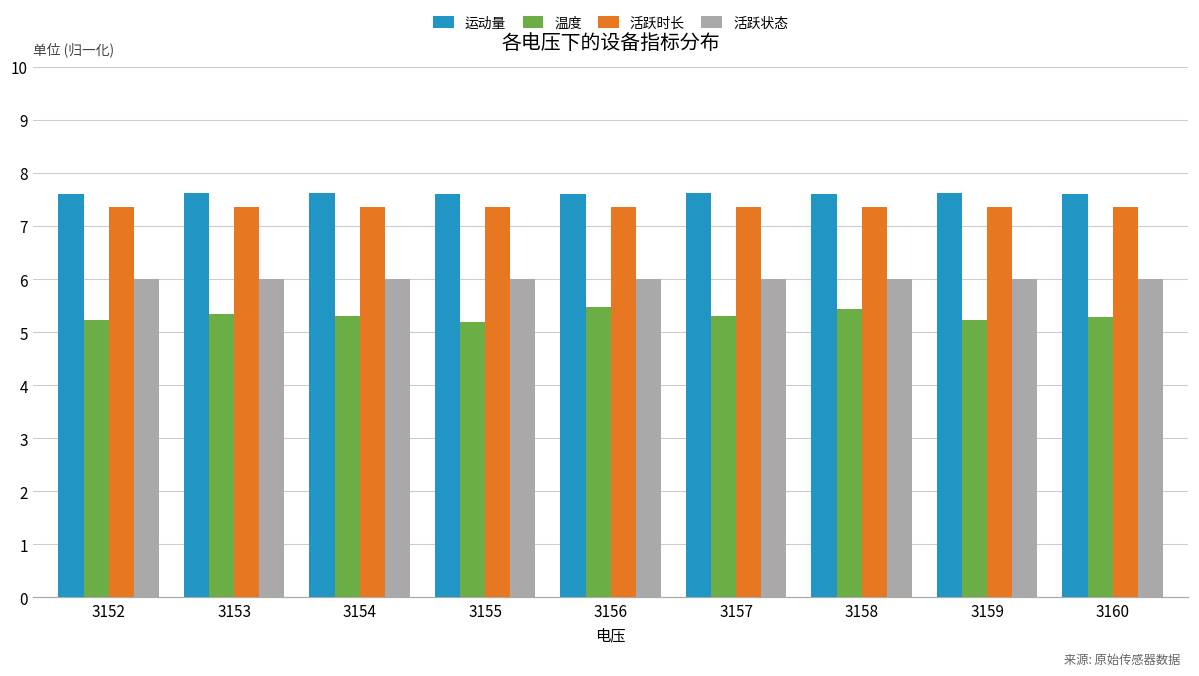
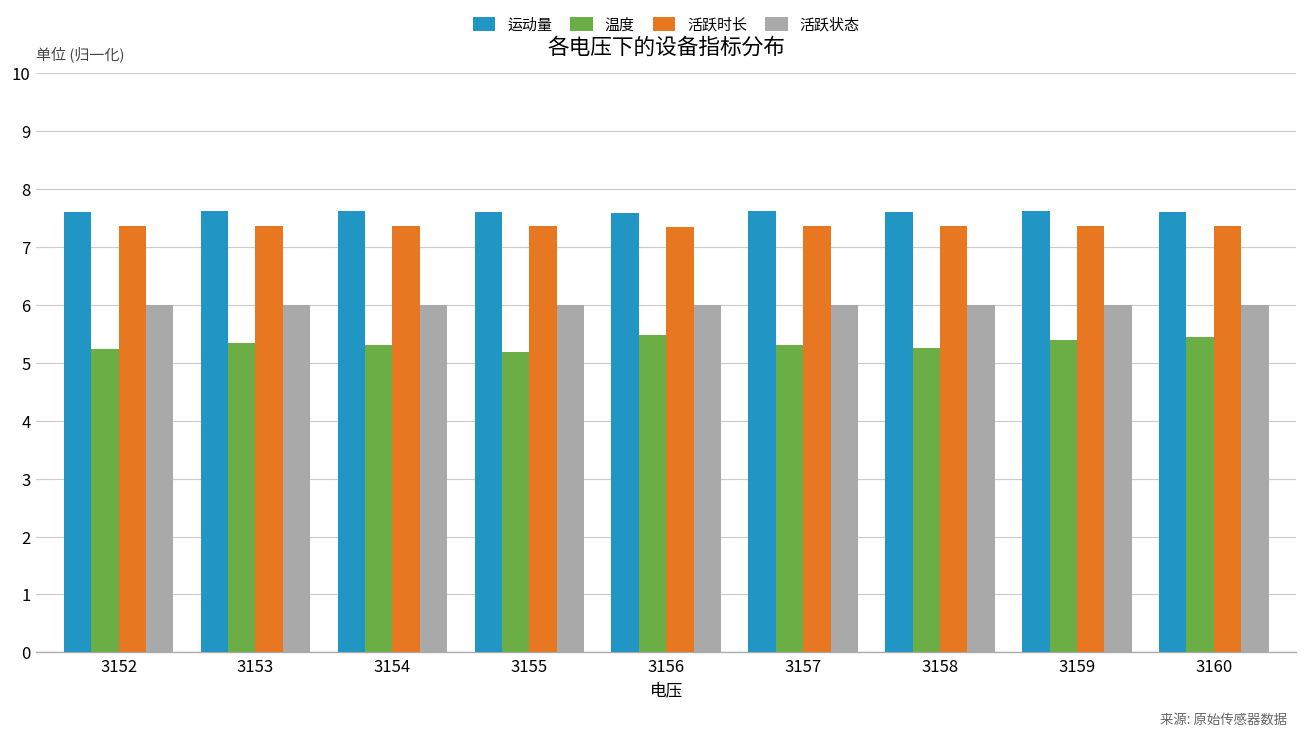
温度, 3158: 5.4 -> 5.3
温度, 3159: 5.2 -> 5.4
温度, 3160: 5.3 -> 5.5
